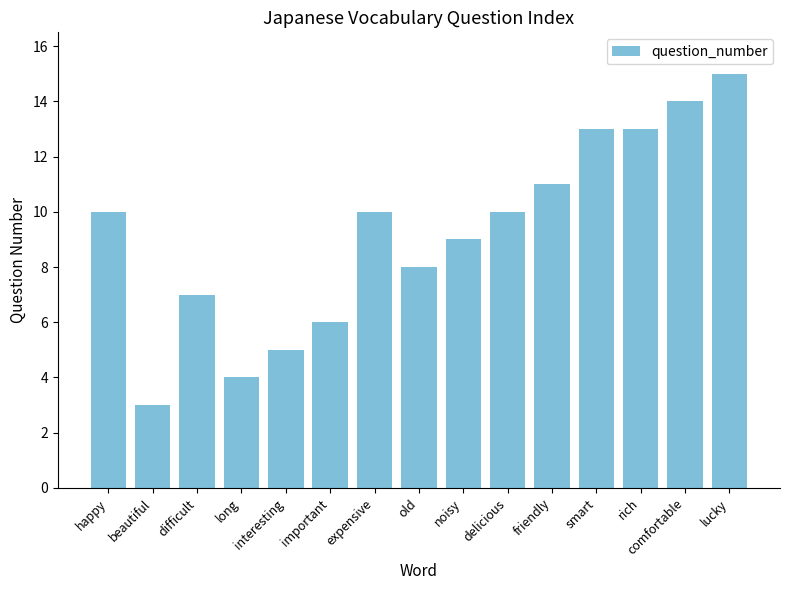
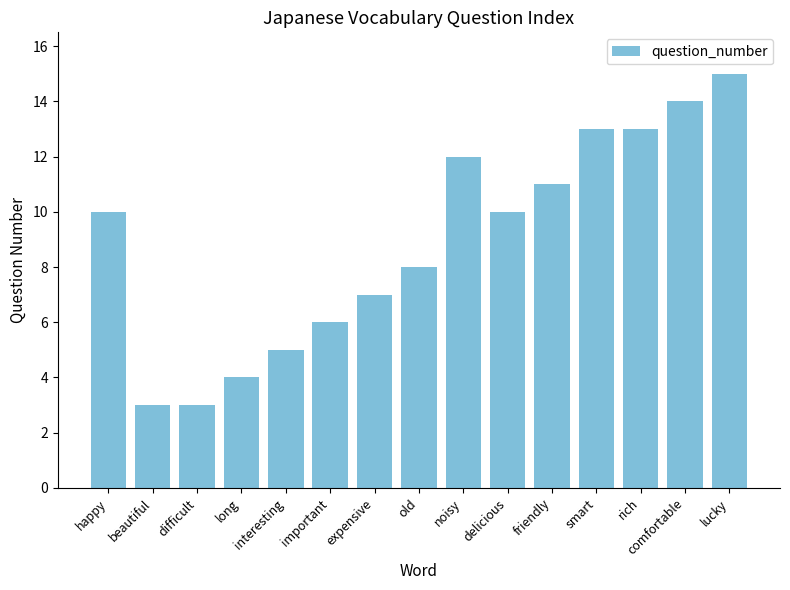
difficult: 7 -> 3
expensive: 10 -> 7
noisy: 9 -> 12
